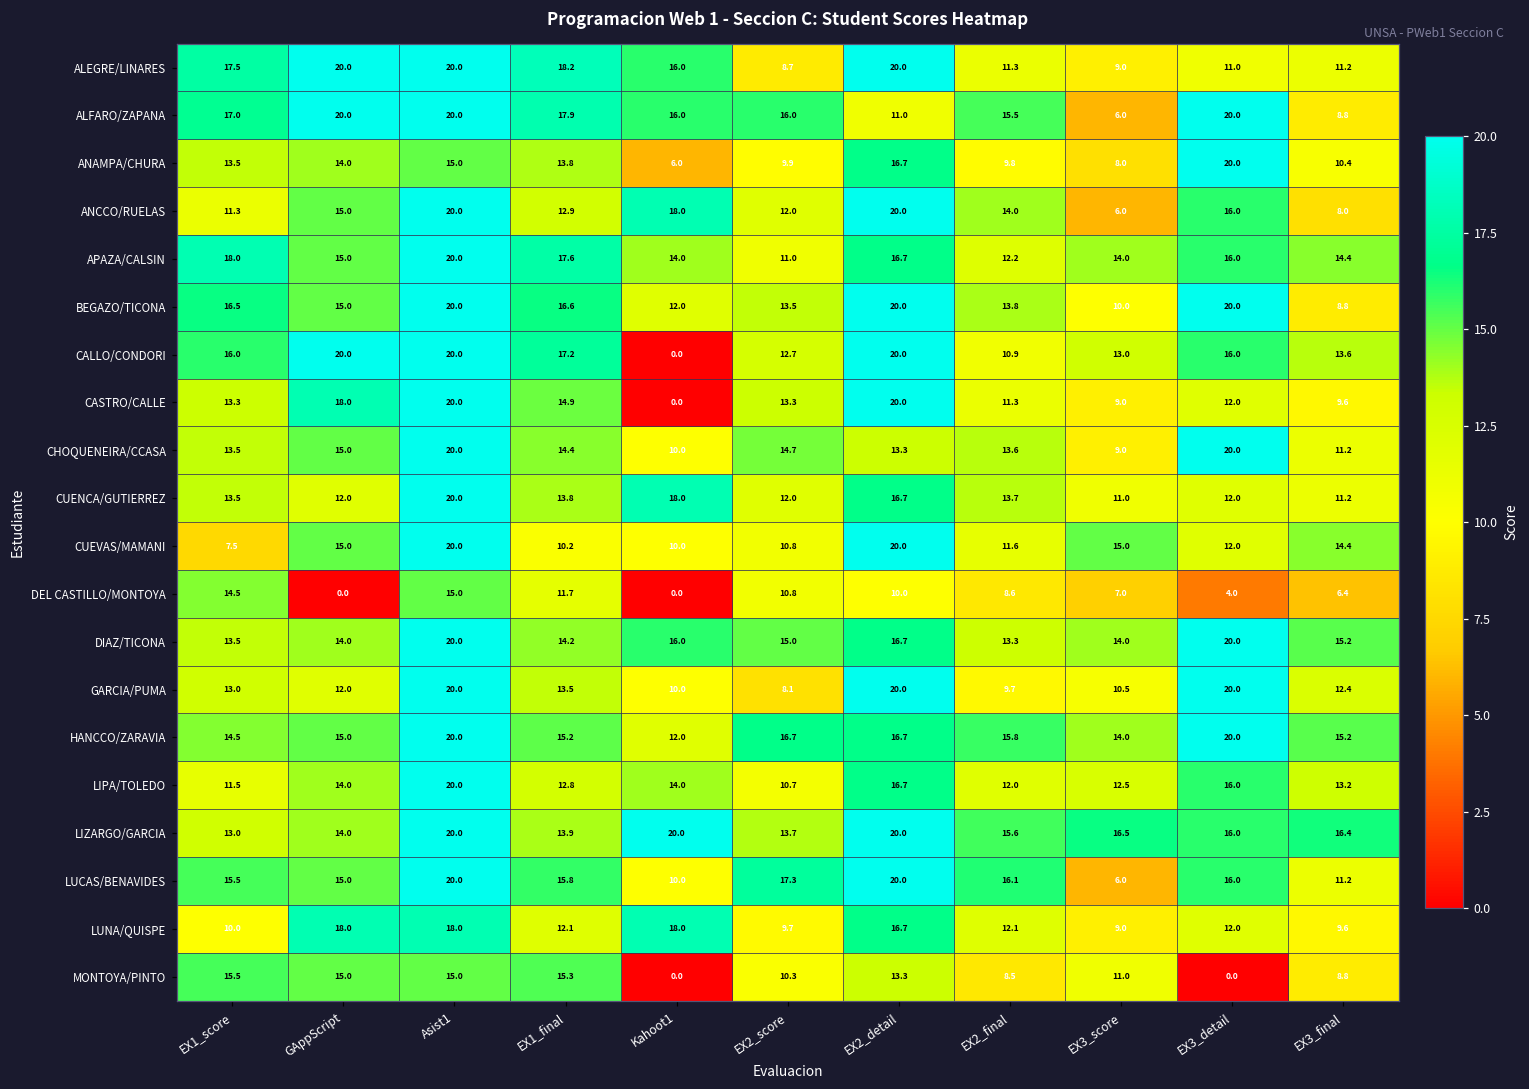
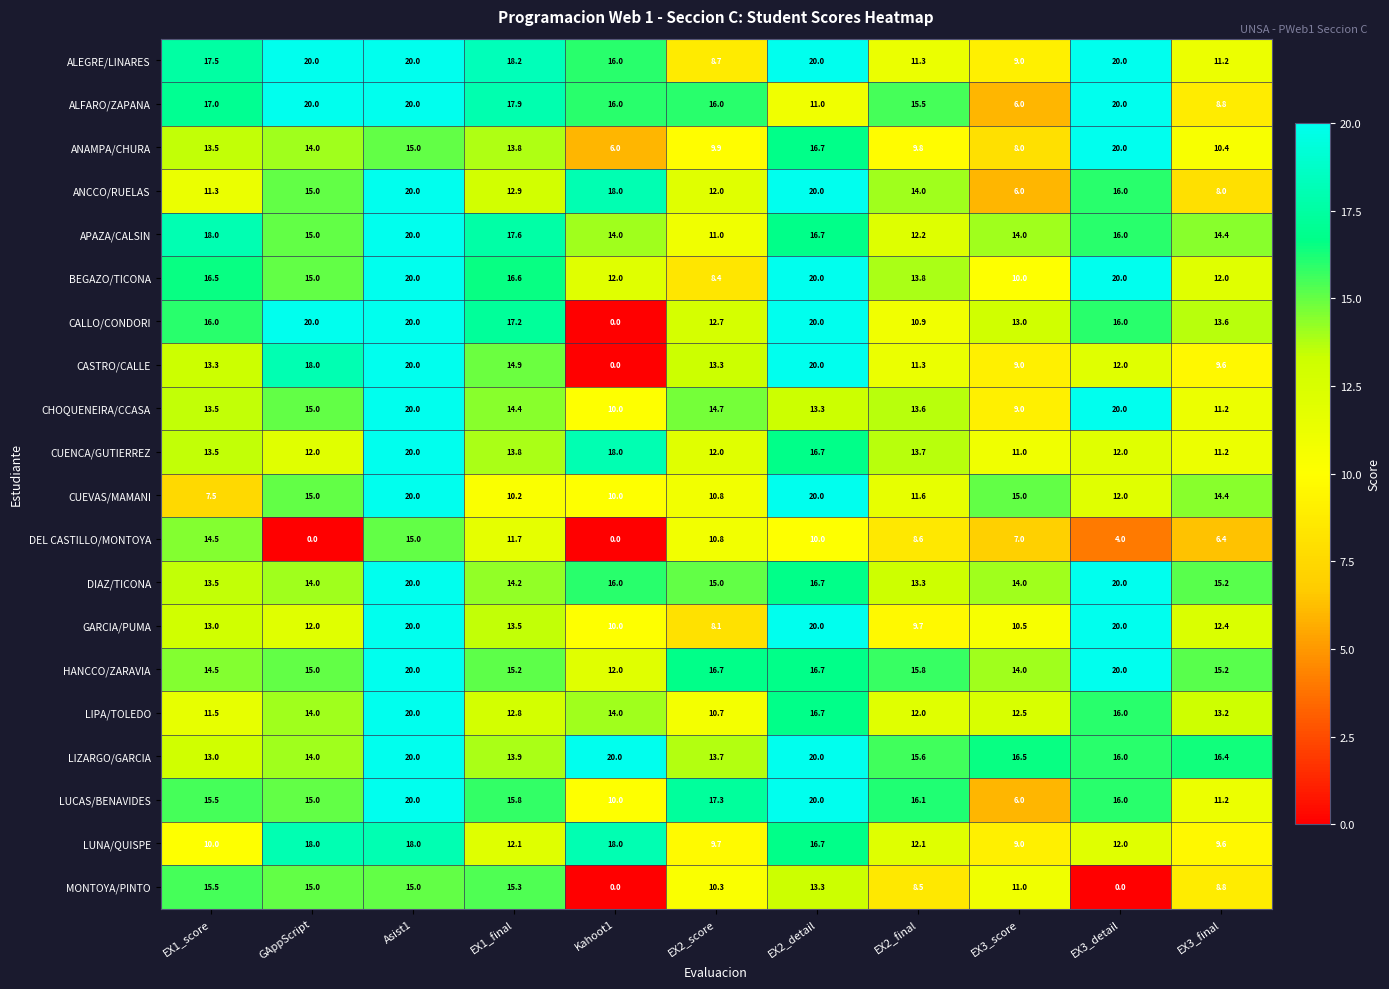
ALEGRE/LINARES, EX3_detail: 11.0 -> 20.0
BEGAZO/TICONA, EX2_score: 13.5 -> 8.4
BEGAZO/TICONA, EX3_final: 8.8 -> 12.0
